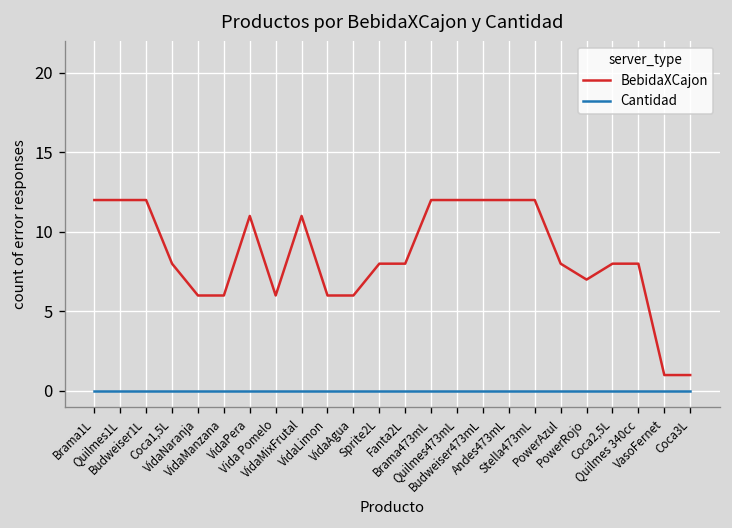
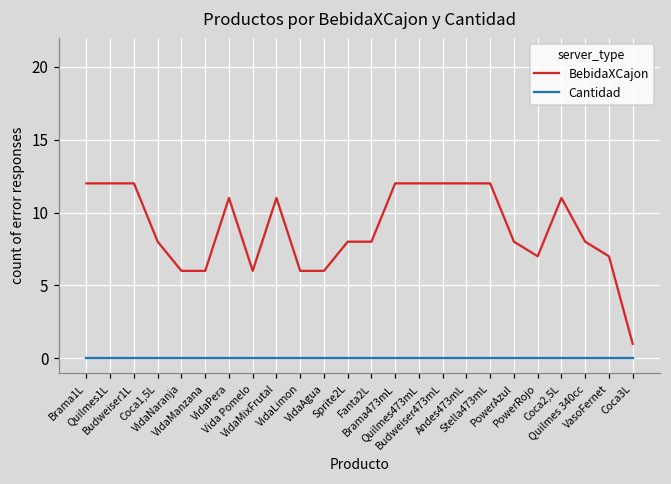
BebidaXCajon, Coca2,5L: 8 -> 11
BebidaXCajon, VasoFernet: 1 -> 7
